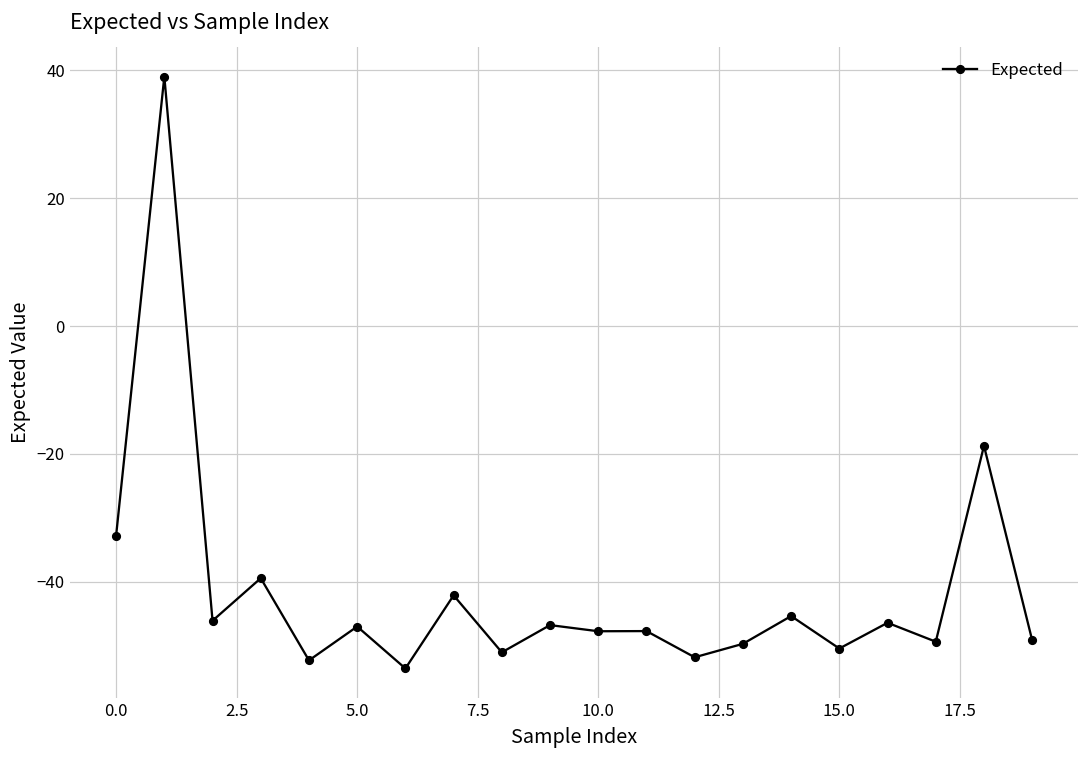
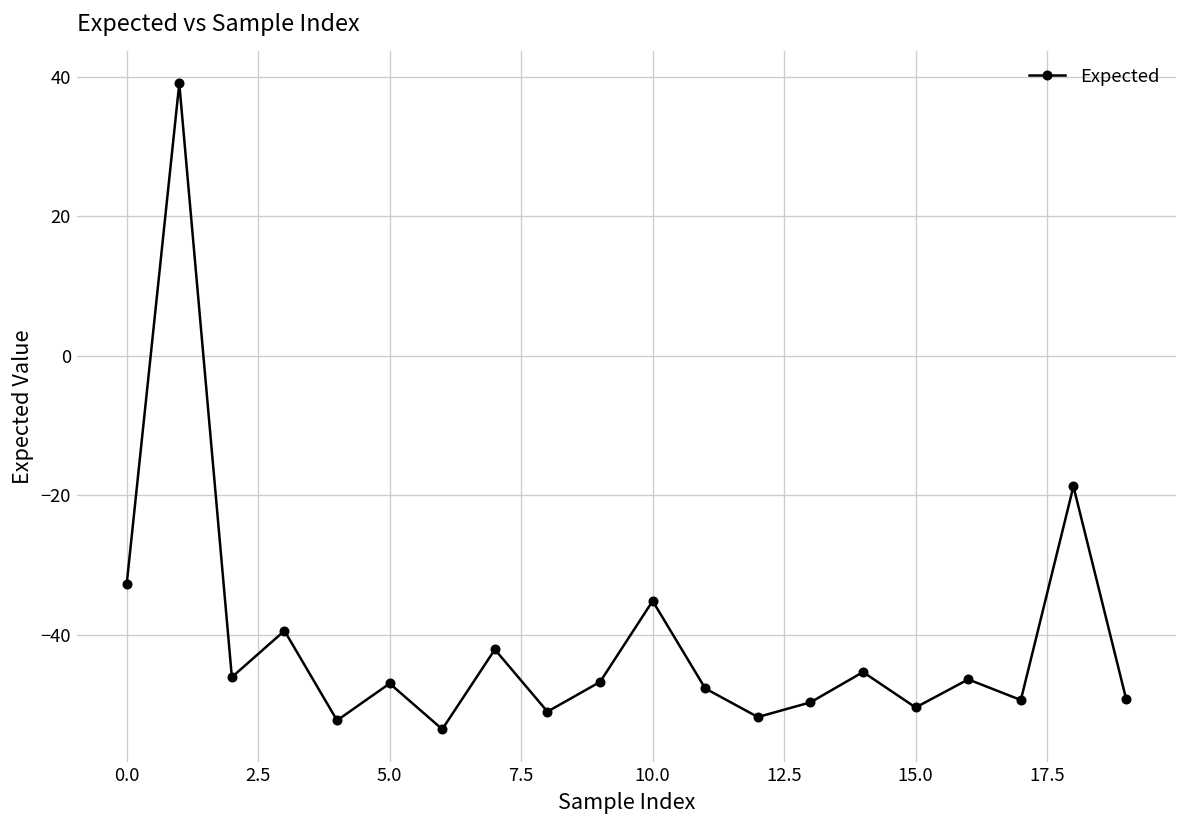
10.0: -48 -> -35
